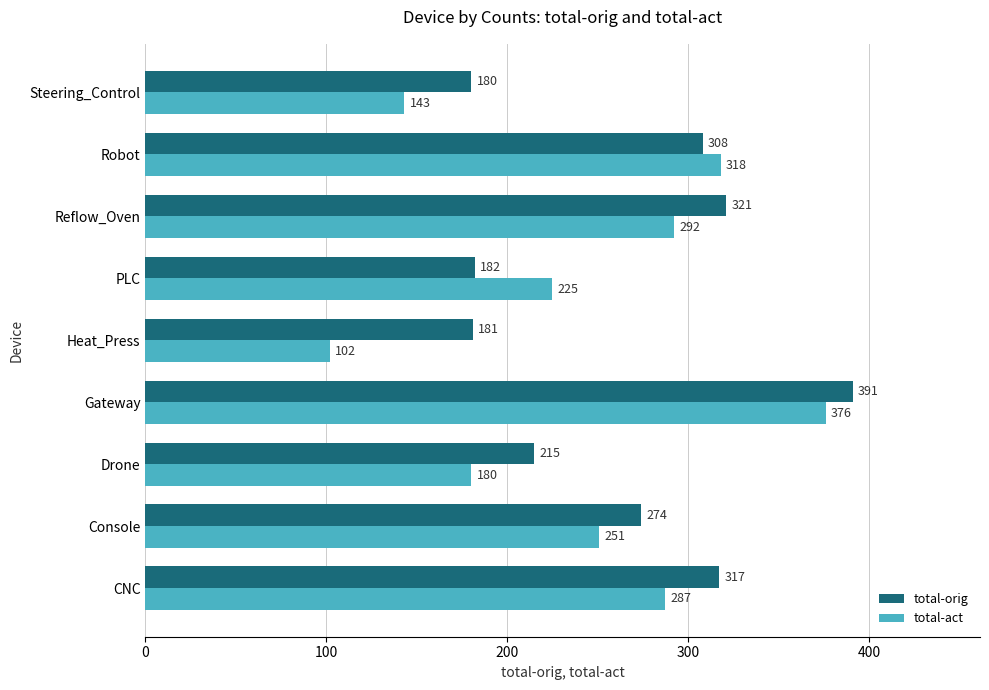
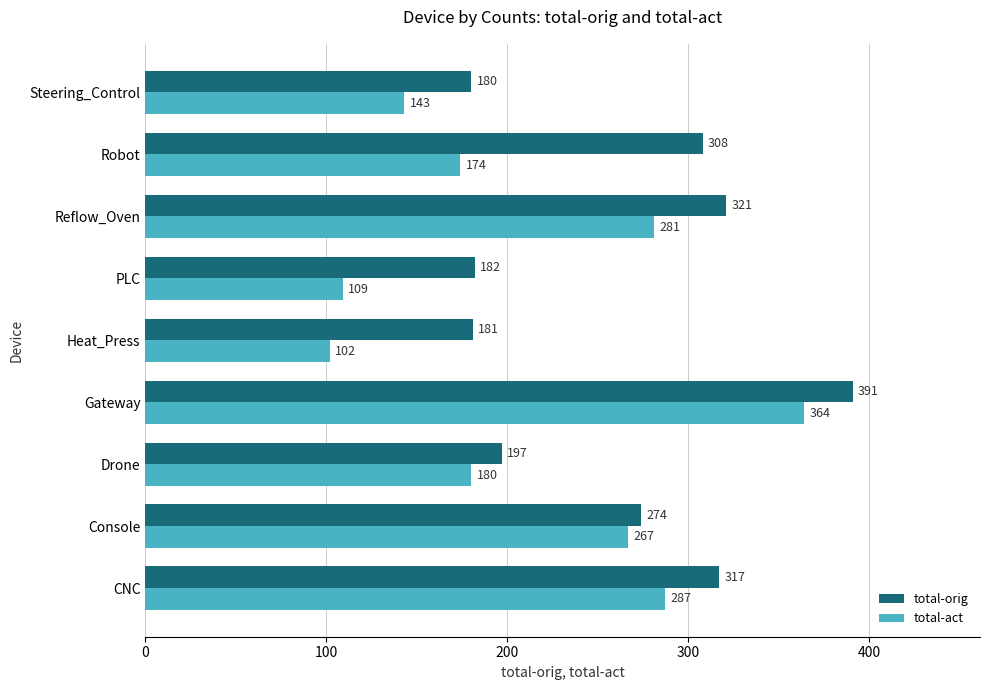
total-act, Robot: 318 -> 174
total-act, Reflow_Oven: 292 -> 281
total-act, PLC: 225 -> 109
total-act, Gateway: 376 -> 364
total-orig, Drone: 215 -> 197
total-act, Console: 251 -> 267
